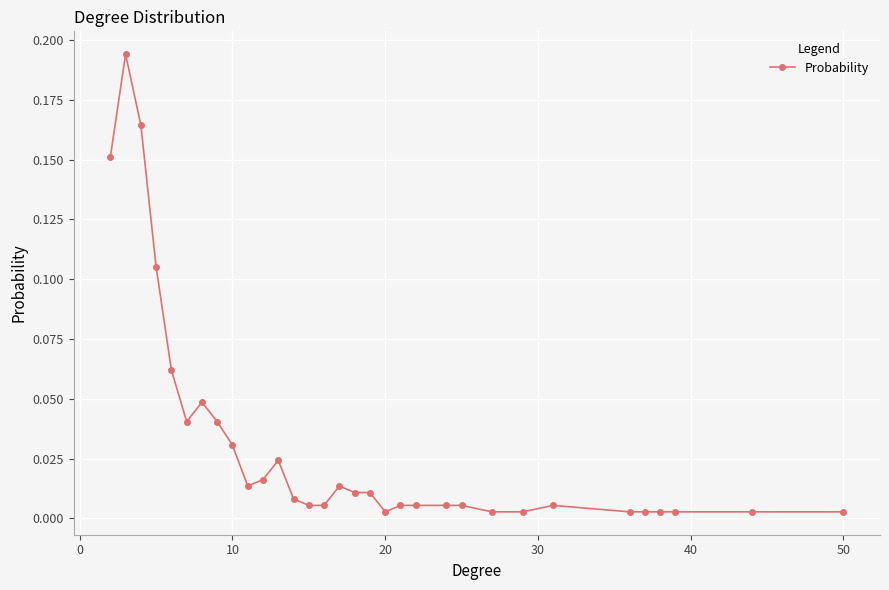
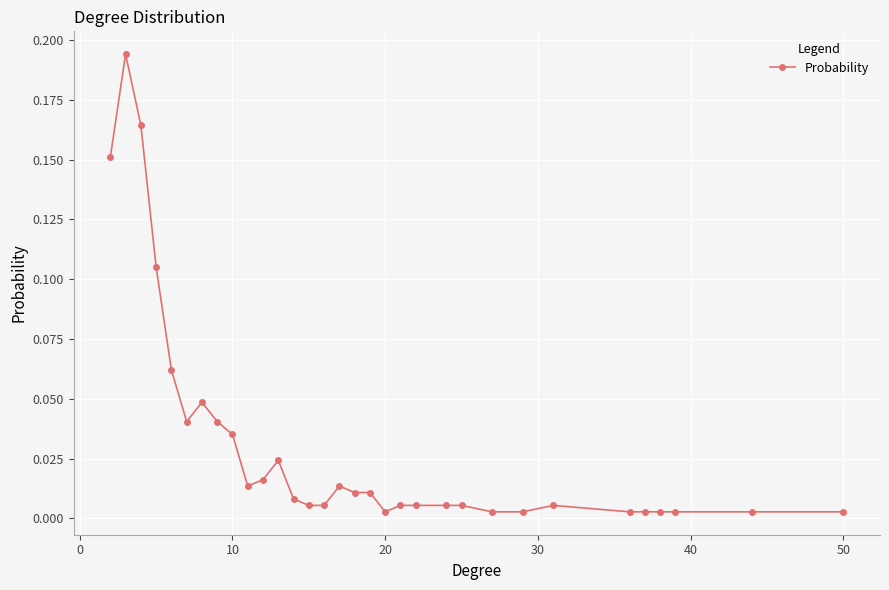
10: 0.031 -> 0.035
